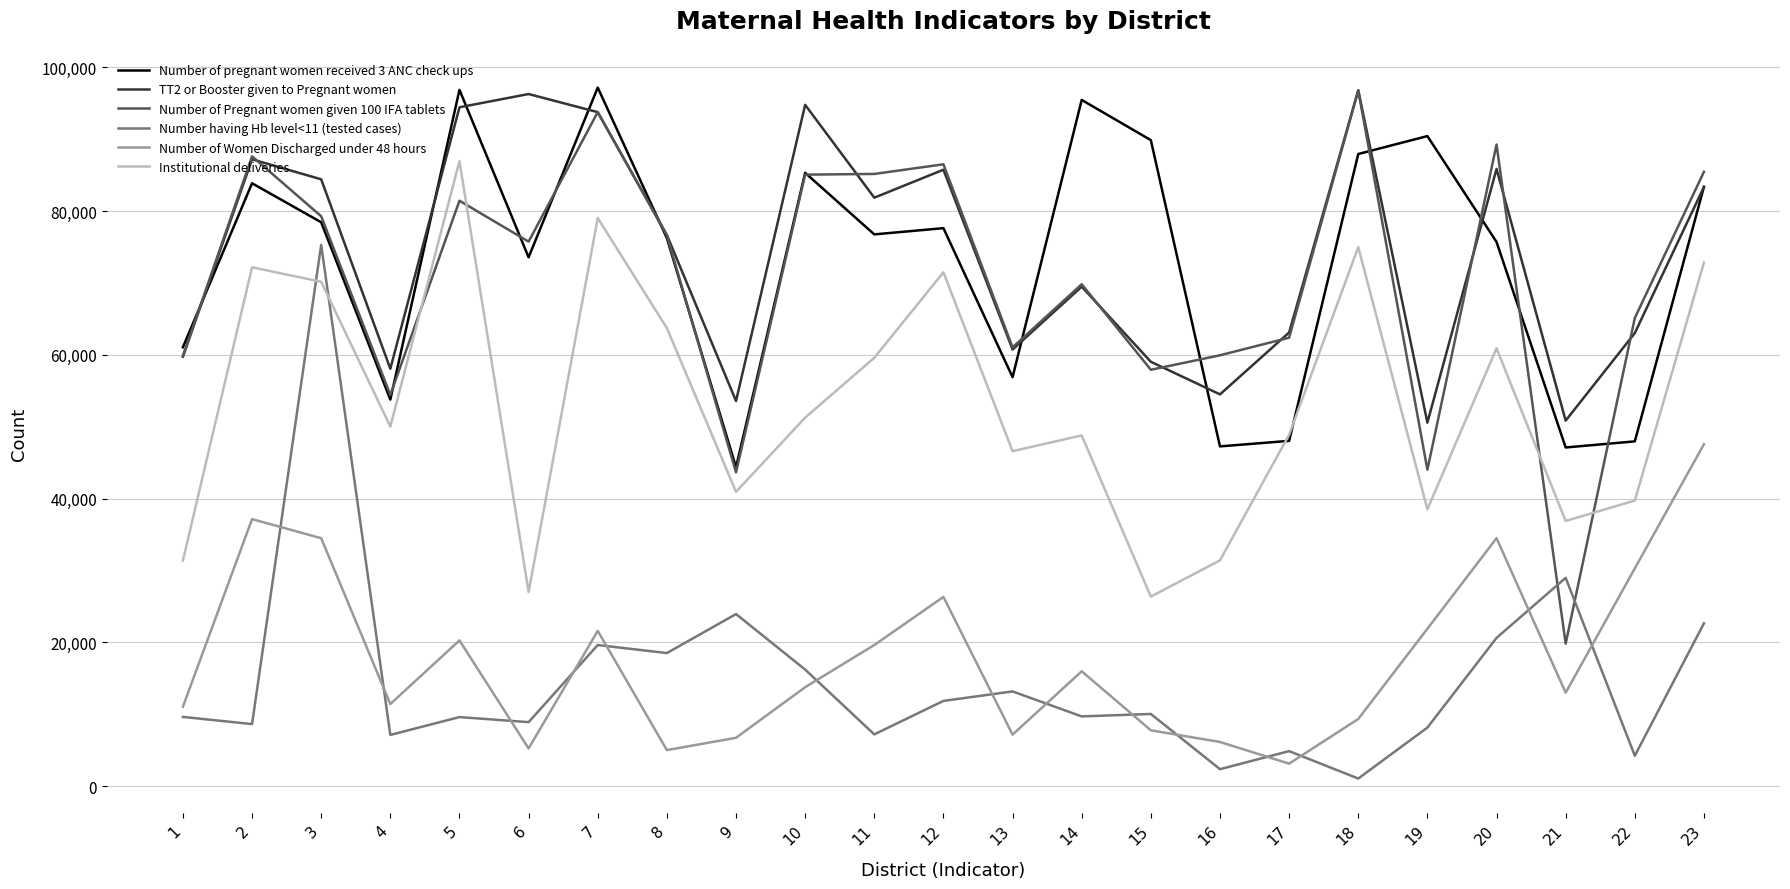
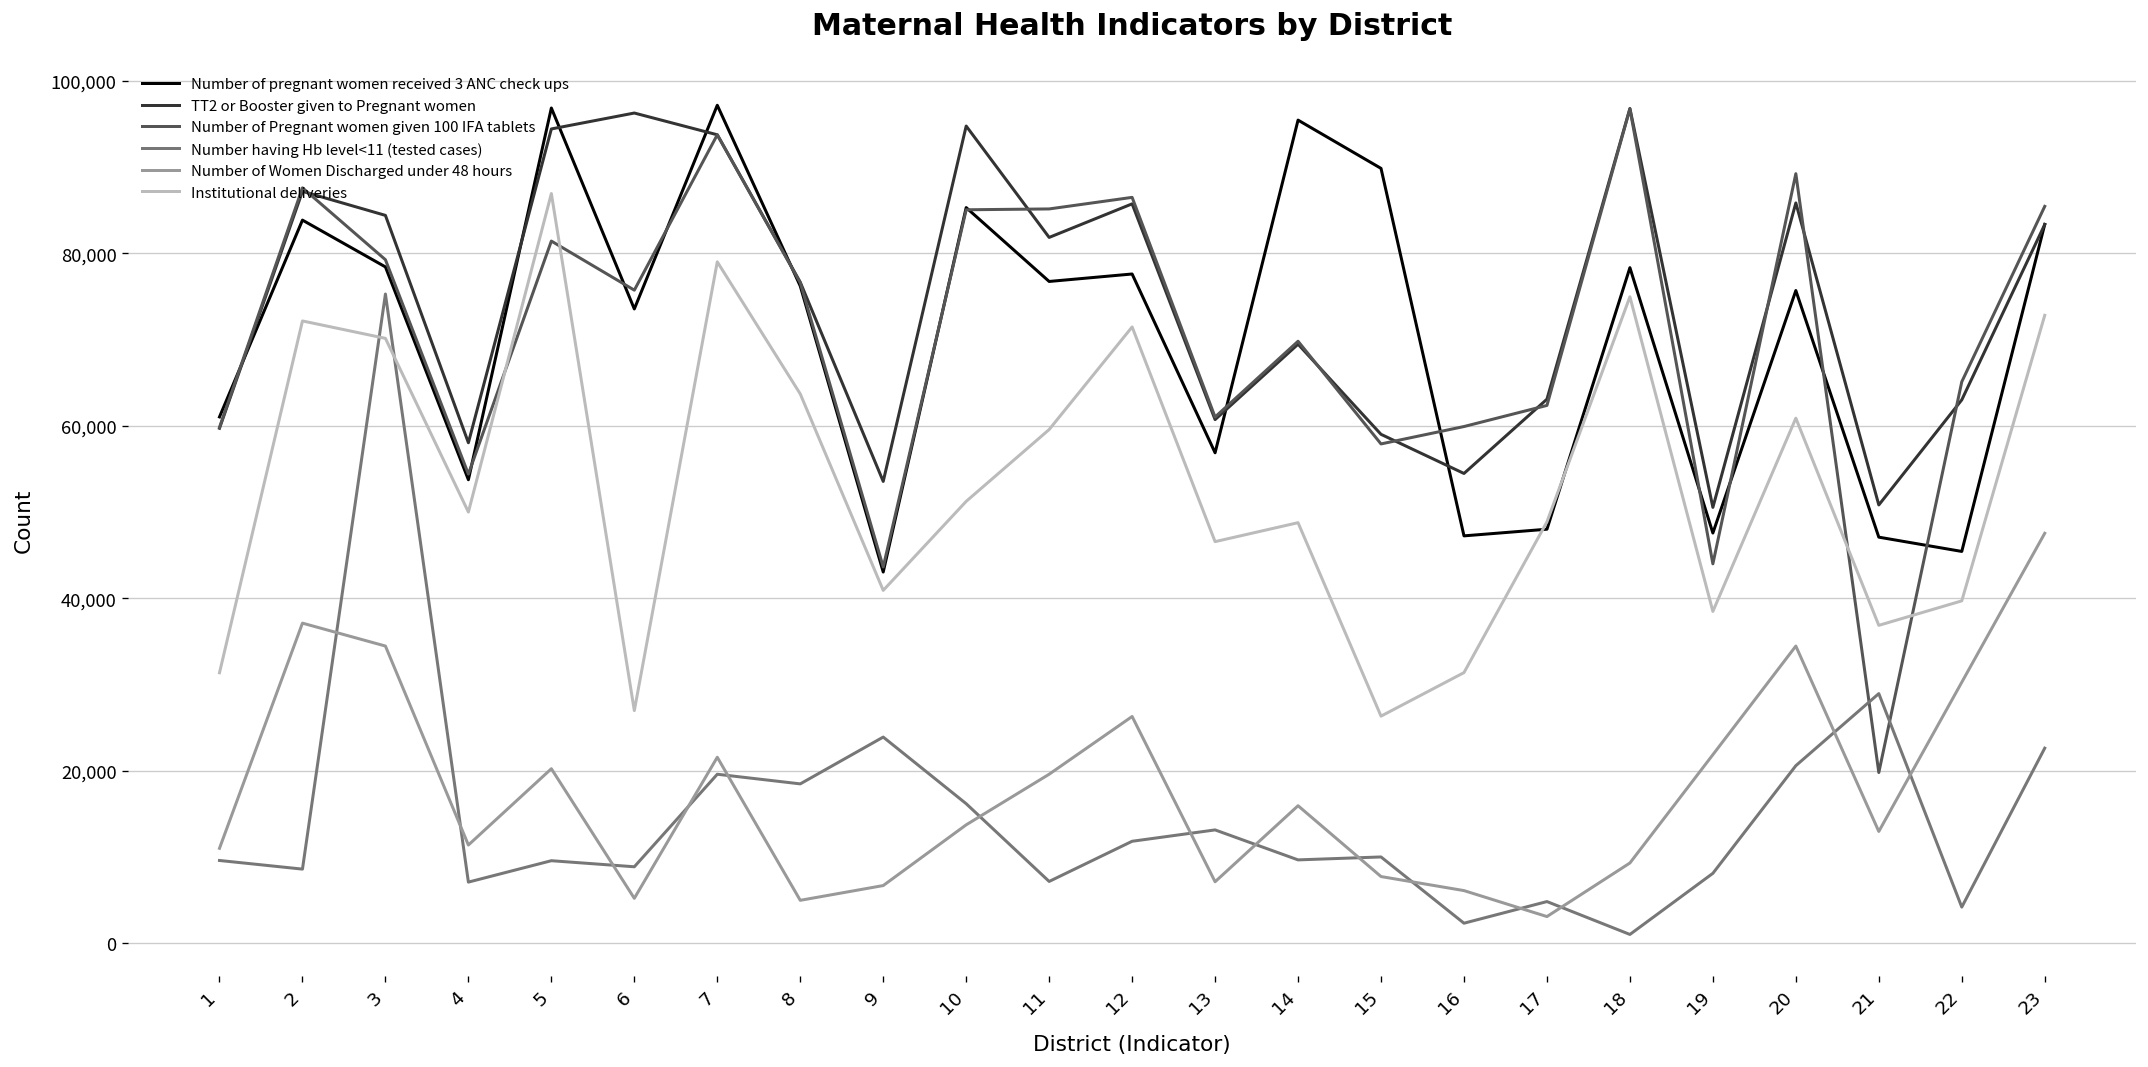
Number of pregnant women received 3 ANC check ups, 9: 44,000 -> 43,000
Number of pregnant women received 3 ANC check ups, 18: 88,000 -> 78,000
Number of pregnant women received 3 ANC check ups, 19: 90,000 -> 48,000
Number of pregnant women received 3 ANC check ups, 22: 48,000 -> 45,000
